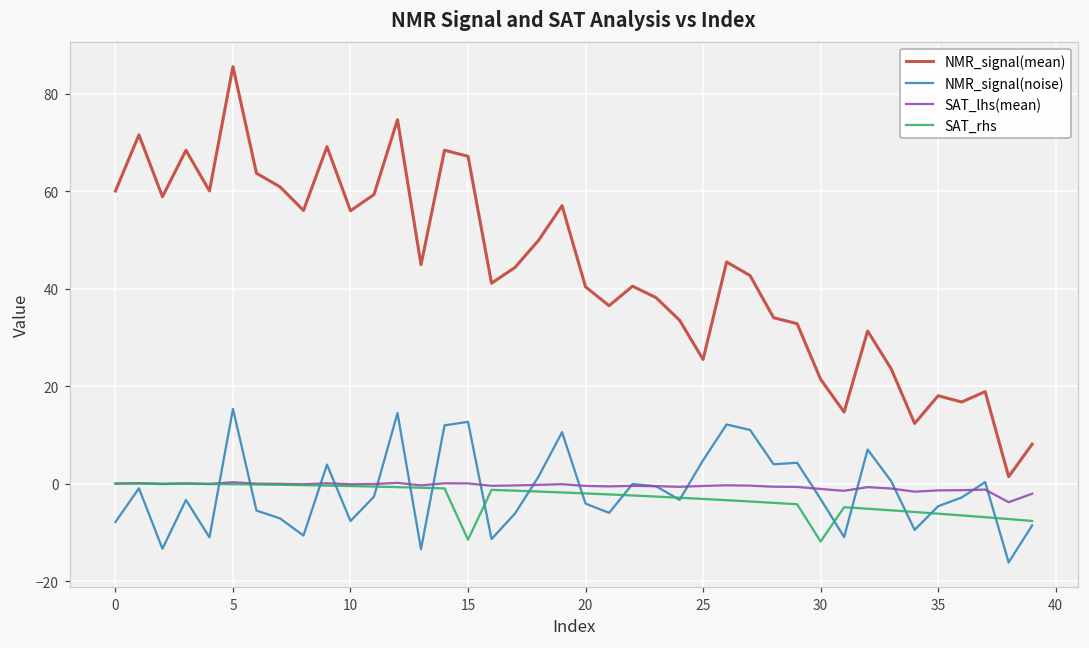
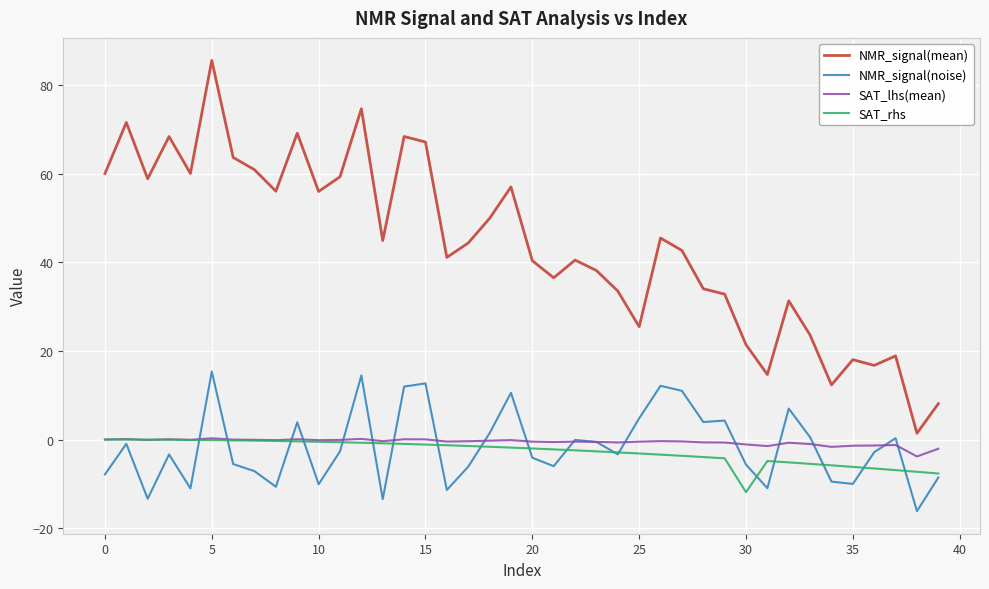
NMR_signal(noise), 10: -8 -> -10
SAT_rhs, 15: -12 -> -1
NMR_signal(noise), 30: -3 -> -6
NMR_signal(noise), 35: -5 -> -10
